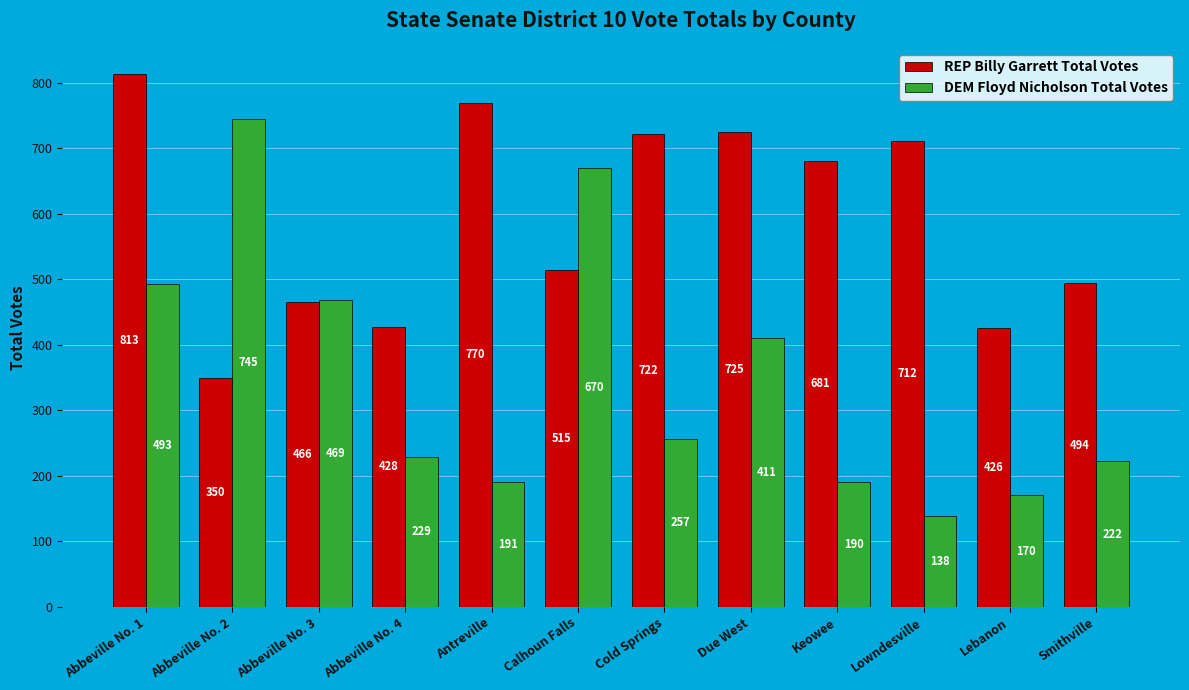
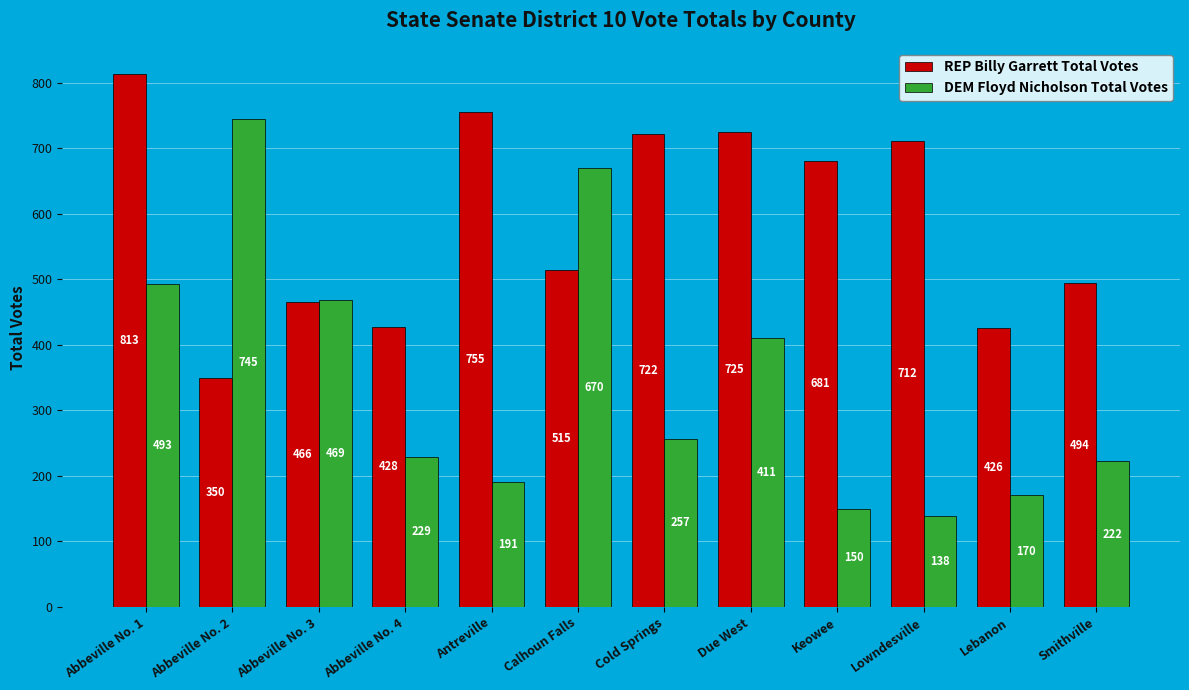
REP Billy Garrett Total Votes, Antreville: 770 -> 755
DEM Floyd Nicholson Total Votes, Keowee: 190 -> 150
